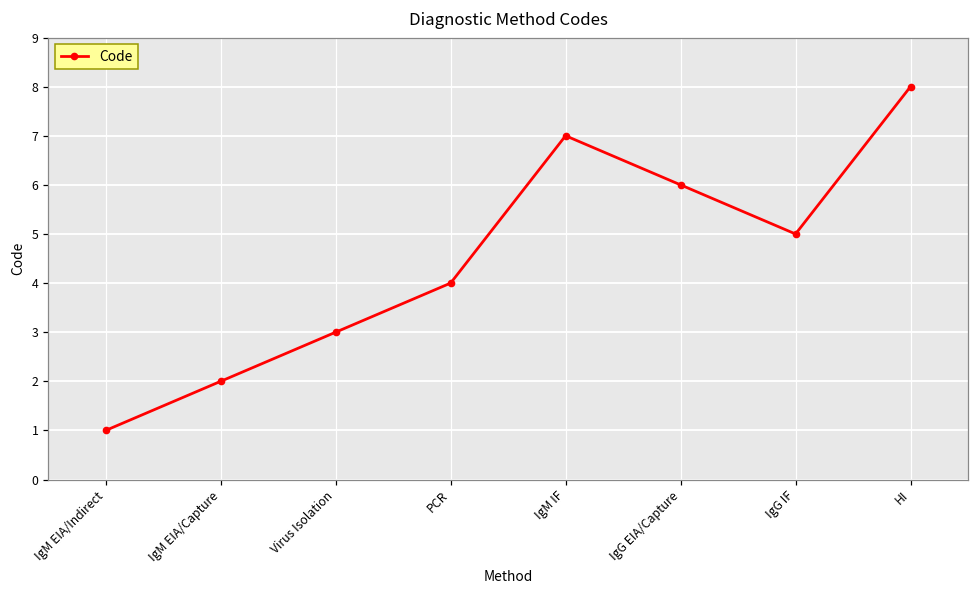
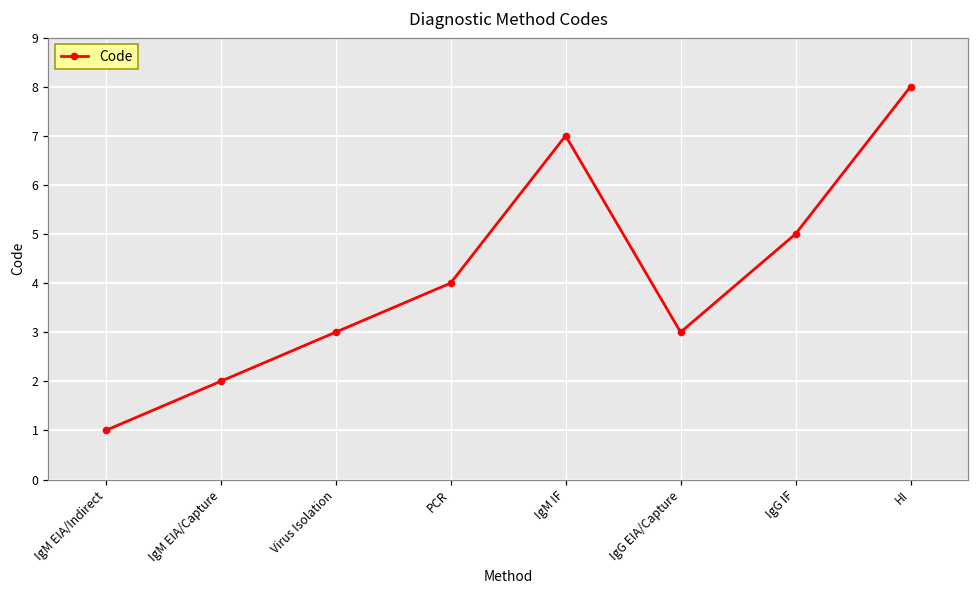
IgG EIA/Capture: 6 -> 3
